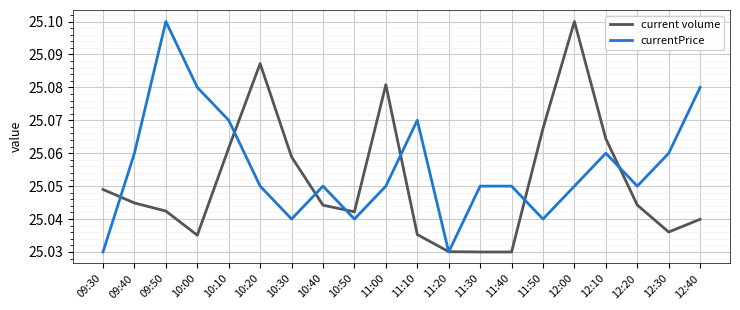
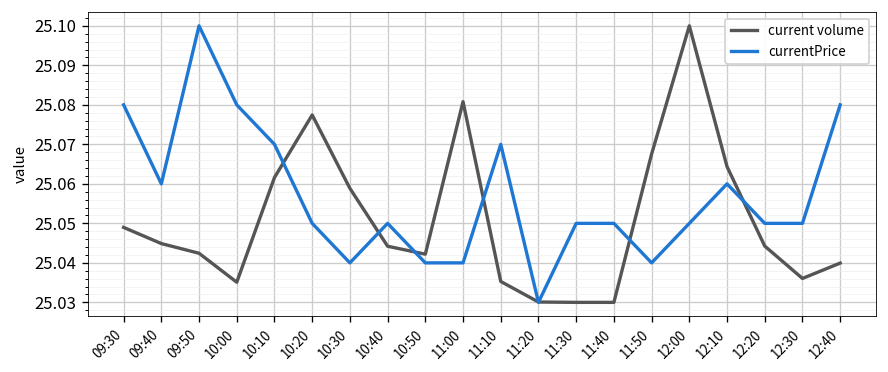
currentPrice, 09:30: 25.03 -> 25.08
current volume, 10:20: 25.087 -> 25.077
currentPrice, 11:00: 25.05 -> 25.04
currentPrice, 12:30: 25.06 -> 25.05
